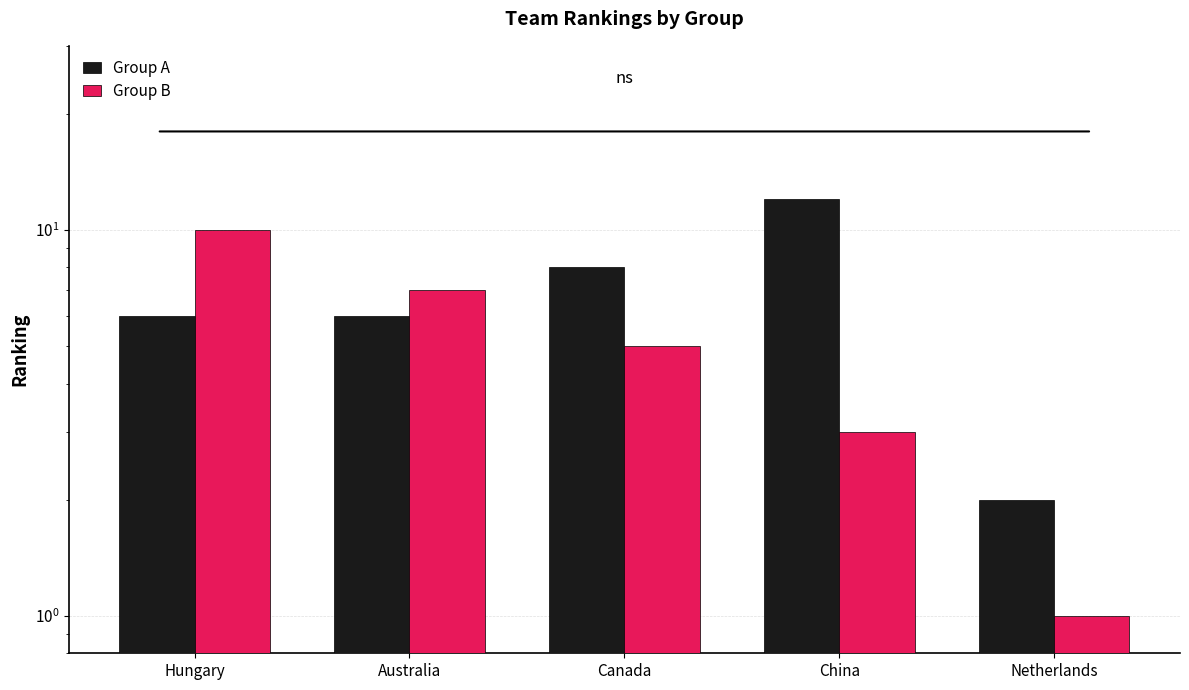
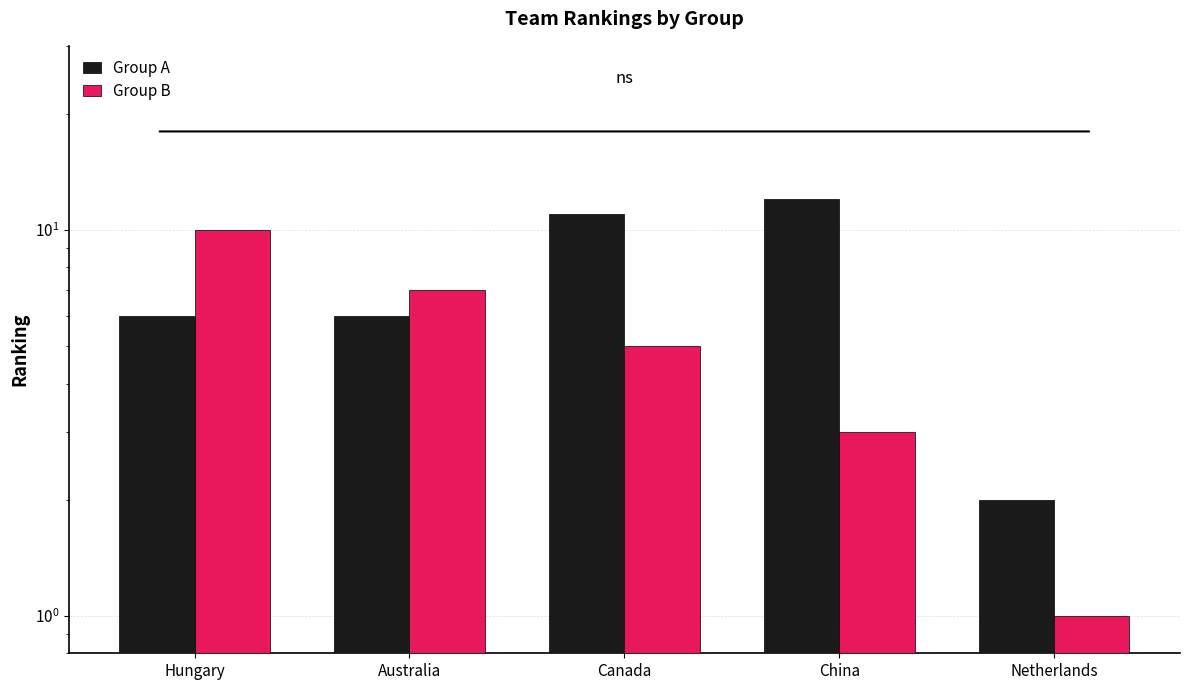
Group A, Canada: 8 -> 11
